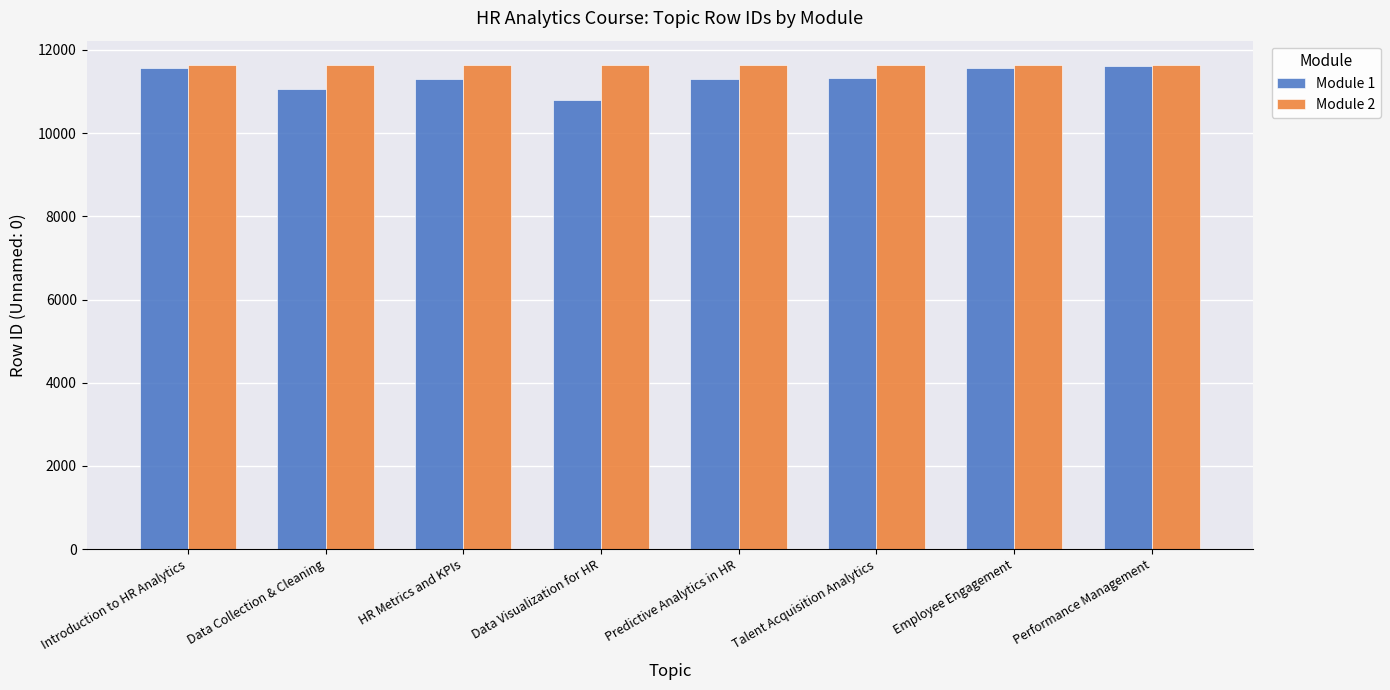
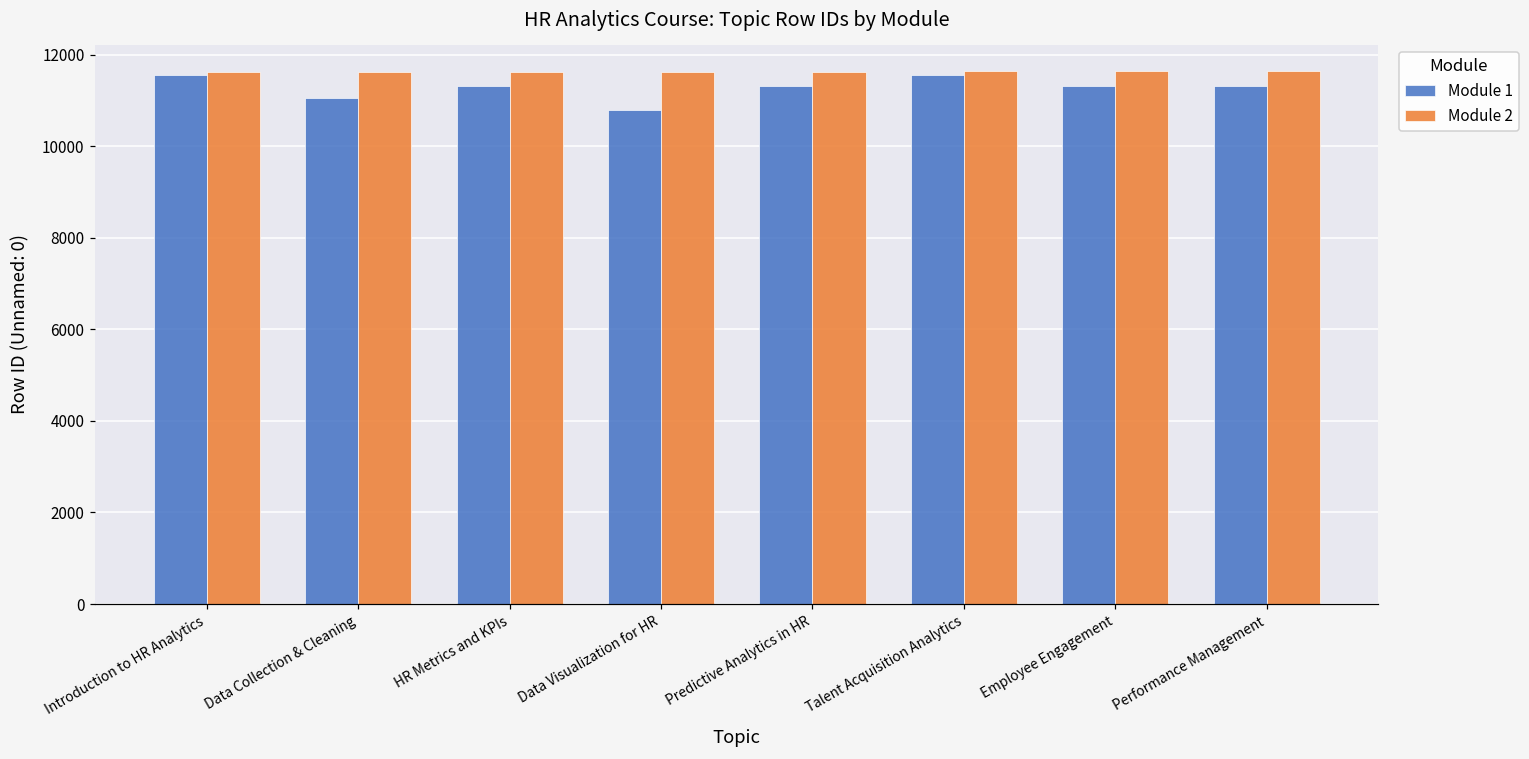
Module 1, Talent Acquisition Analytics: 11300 -> 11600
Module 1, Employee Engagement: 11600 -> 11300
Module 1, Performance Management: 11600 -> 11300
